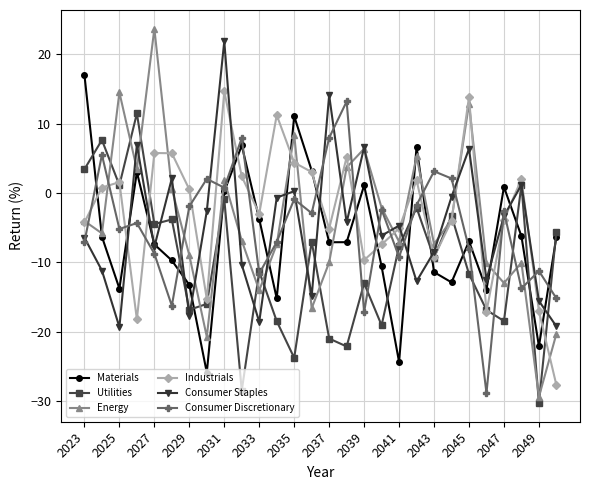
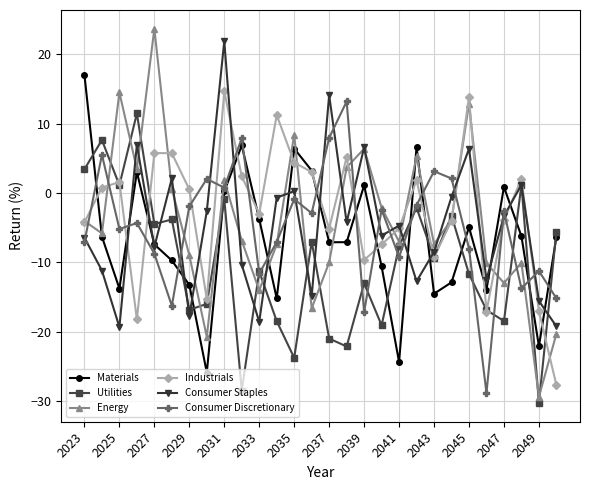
Materials, 2035: 11 -> 6
Materials, 2043: -11 -> -15
Materials, 2045: -7 -> -5
